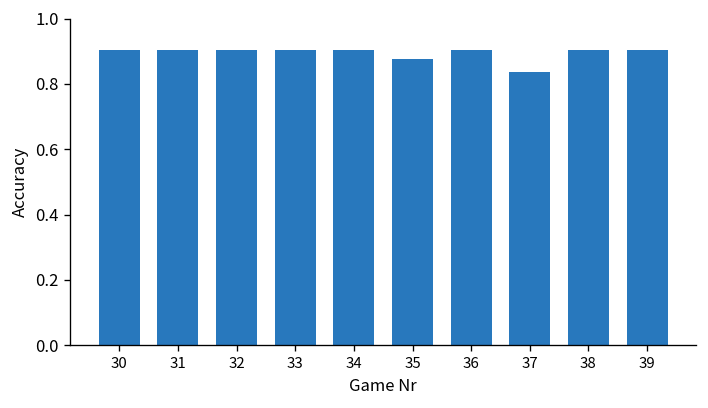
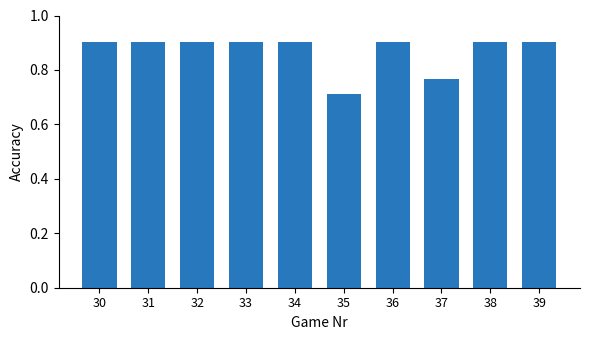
35: 0.88 -> 0.71
37: 0.84 -> 0.77
